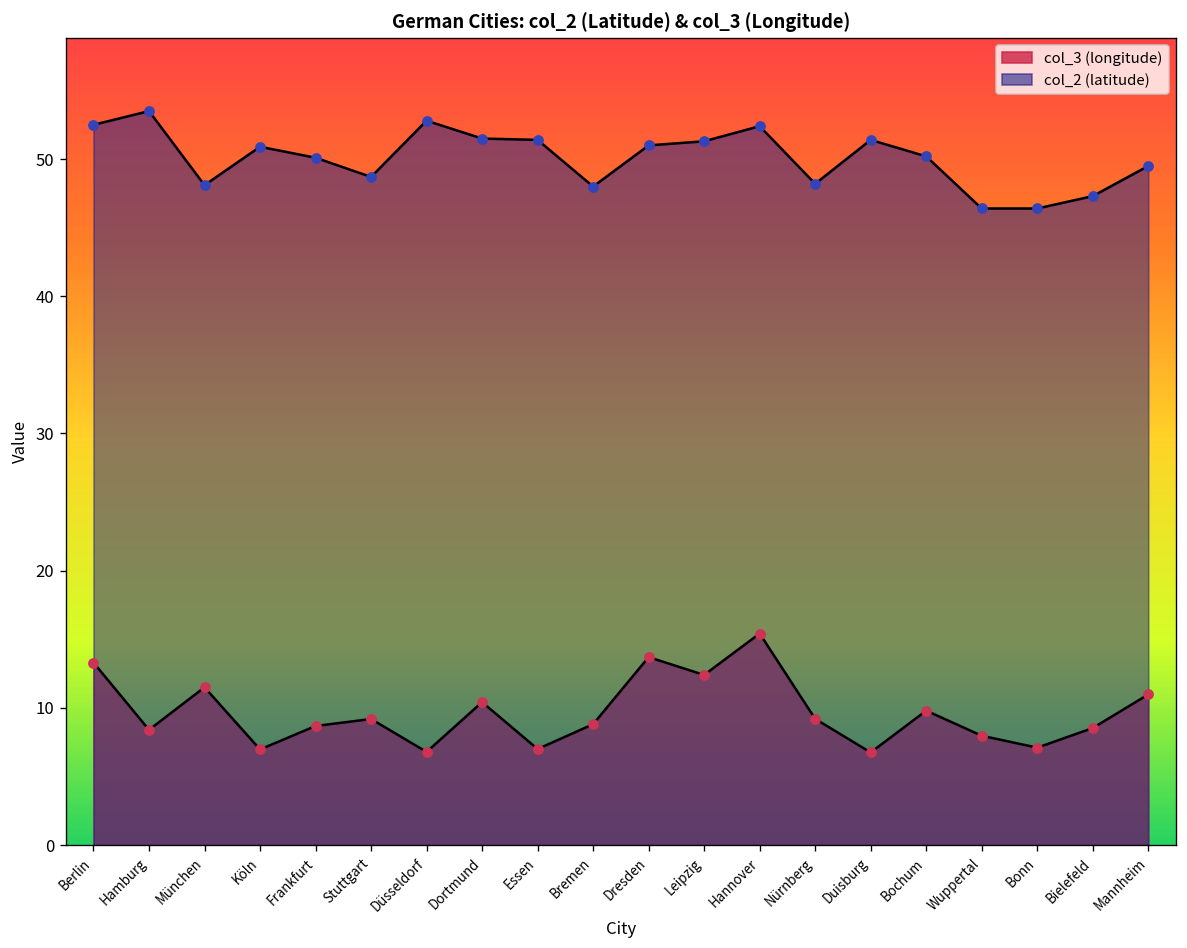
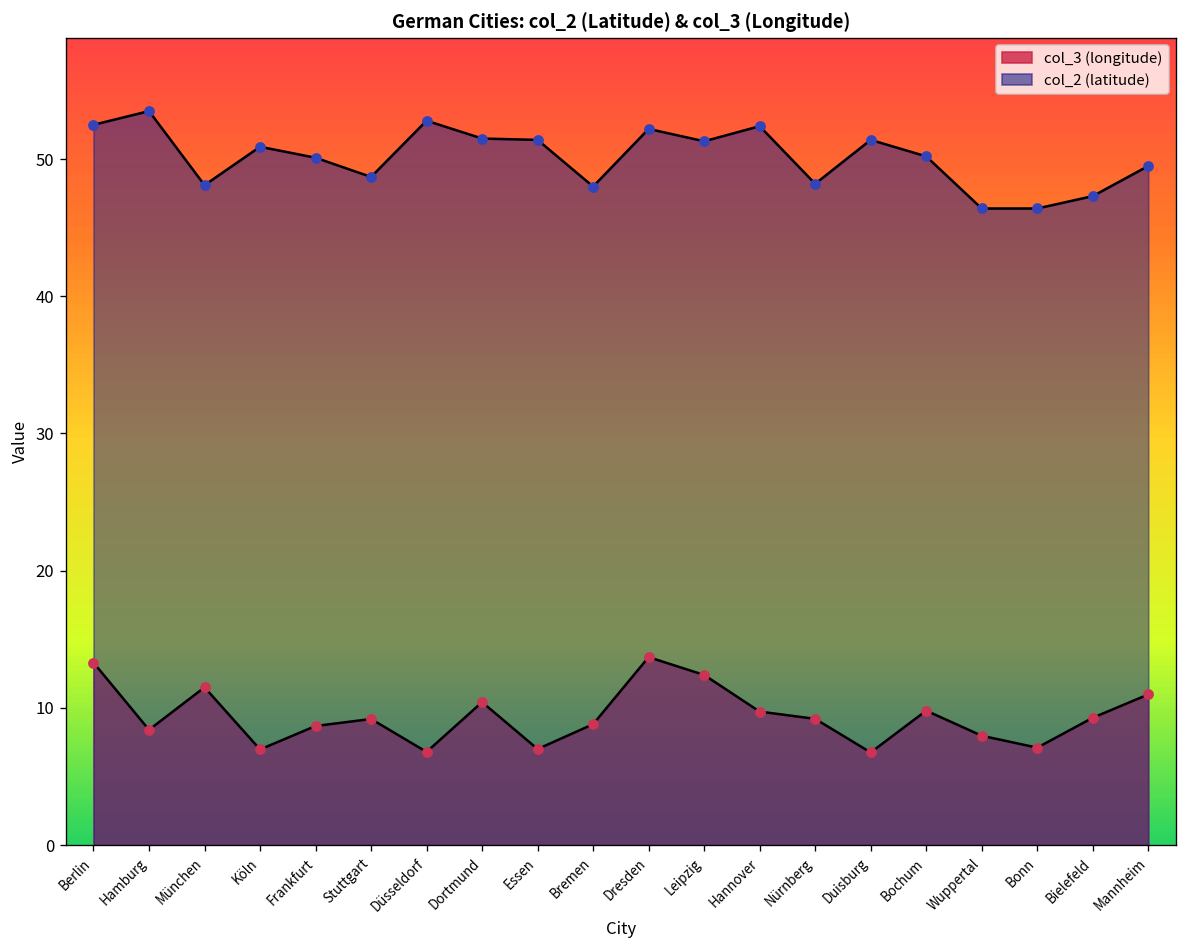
col_2 (latitude), Dresden: 51.0 -> 52.2
col_3 (longitude), Hannover: 15.4 -> 9.7
col_3 (longitude), Bielefeld: 8.5 -> 9.3
